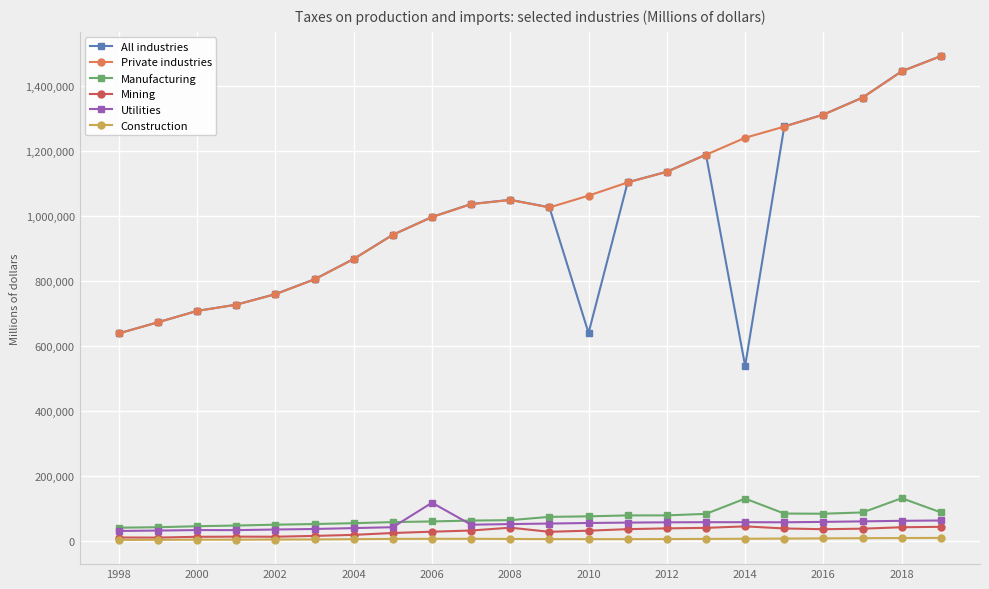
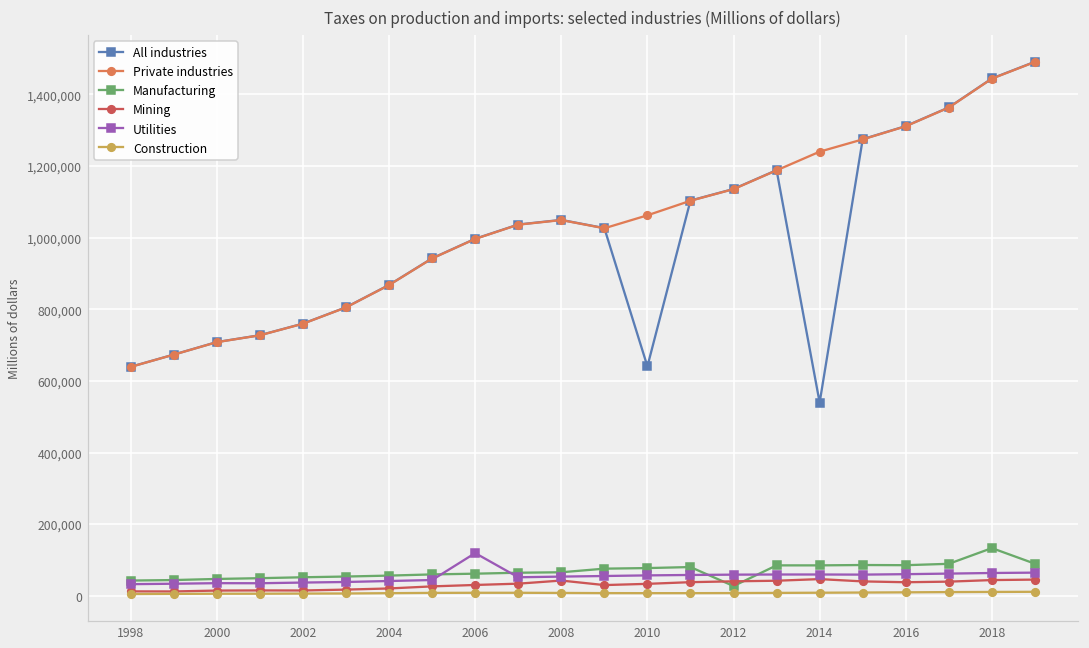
Manufacturing, 2012: 80,000 -> 30,000
Manufacturing, 2014: 130,000 -> 80,000
